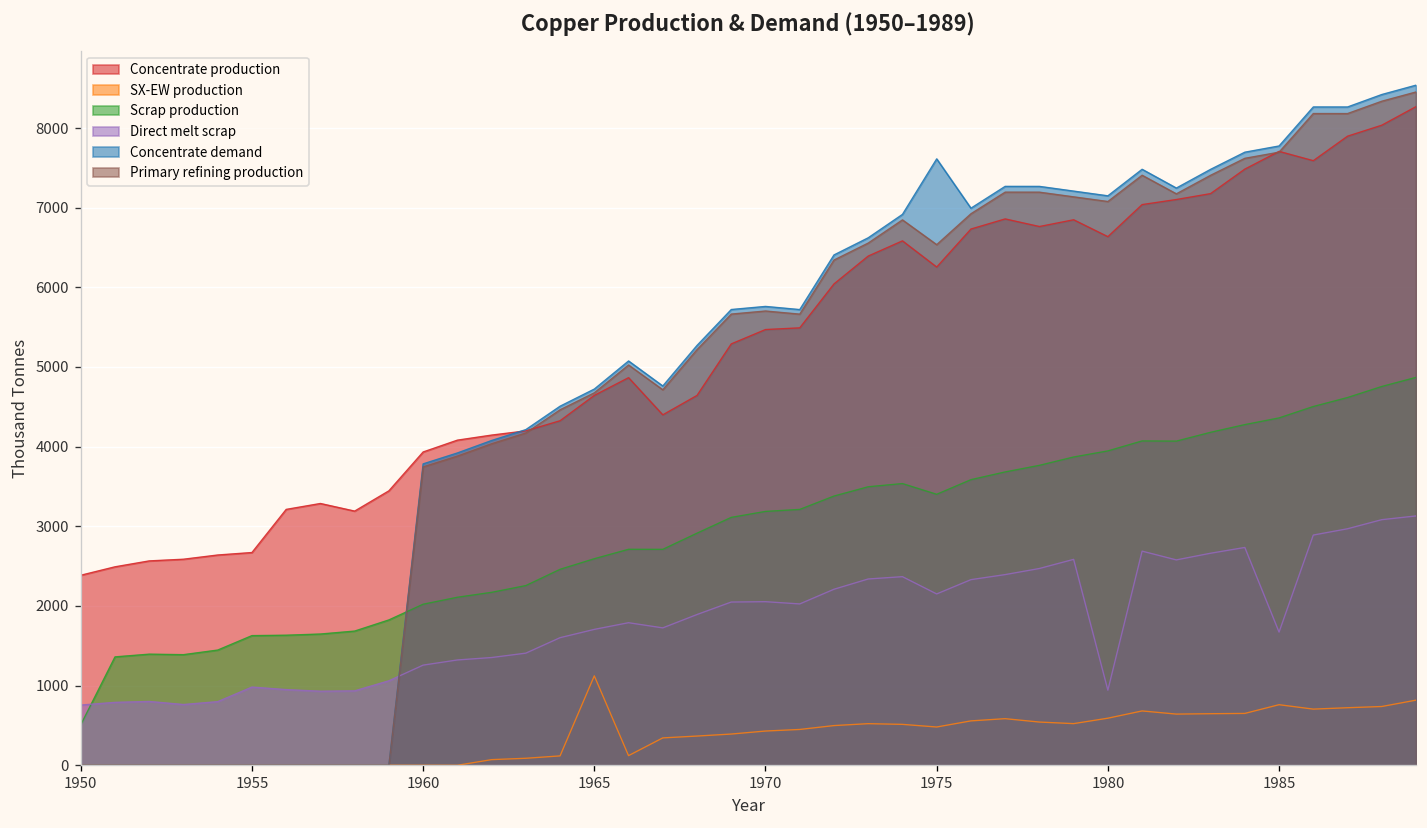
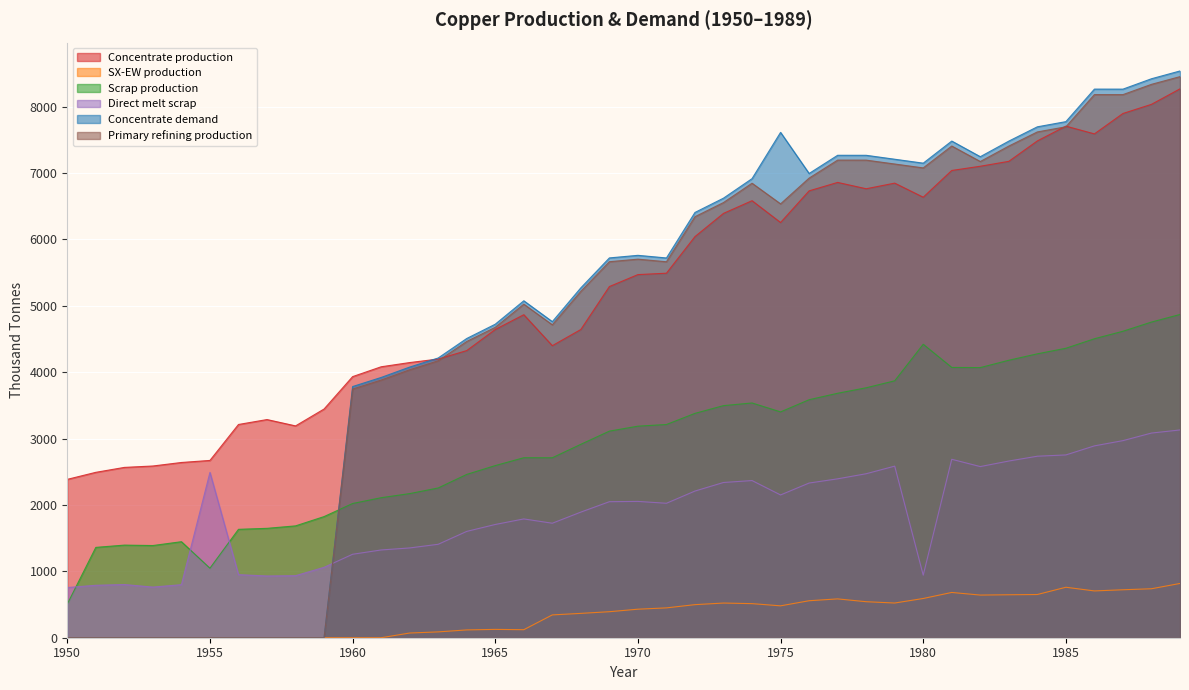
Scrap production, 1955: 1600 -> 1000
Direct melt scrap, 1955: 1000 -> 2500
SX-EW production, 1965: 1100 -> 100
Scrap production, 1980: 3900 -> 4400
Direct melt scrap, 1985: 1700 -> 2800
